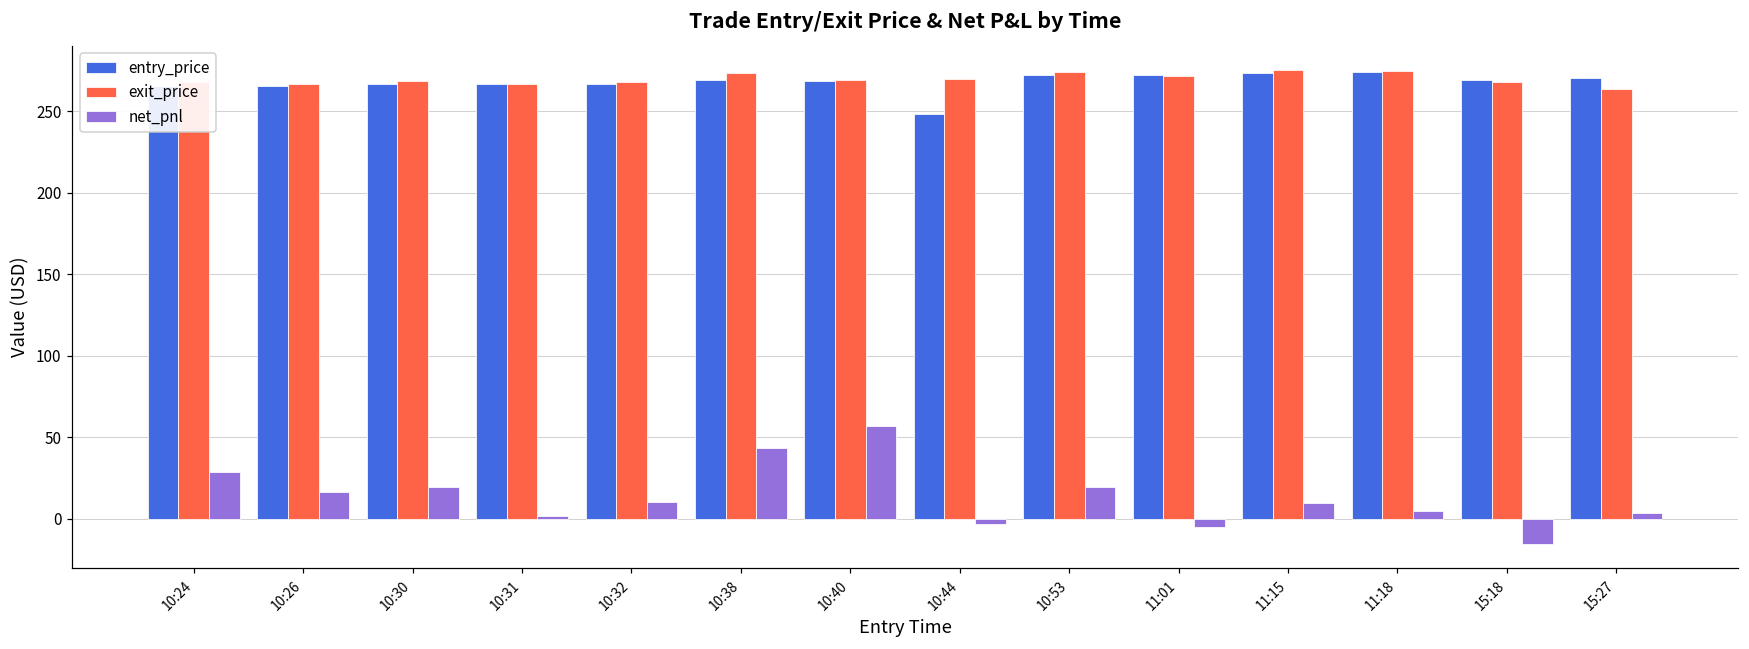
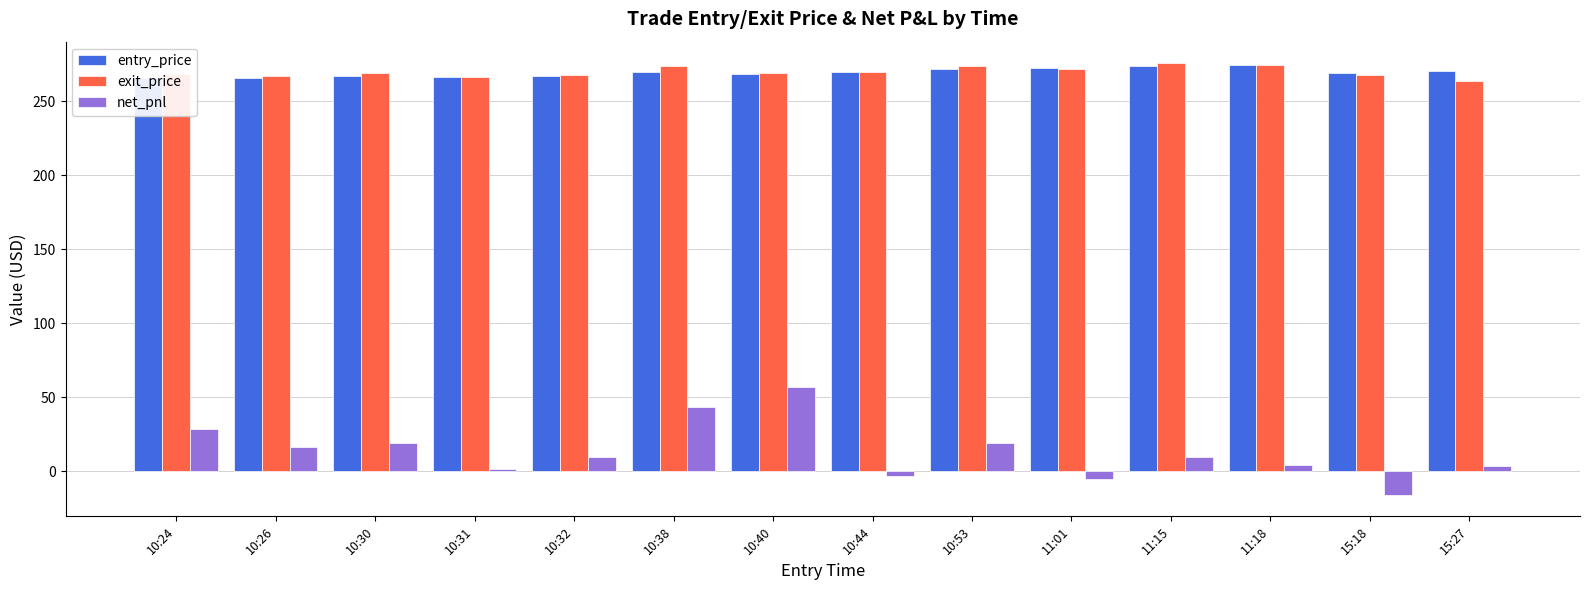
entry_price, 10:44: 248 -> 270
